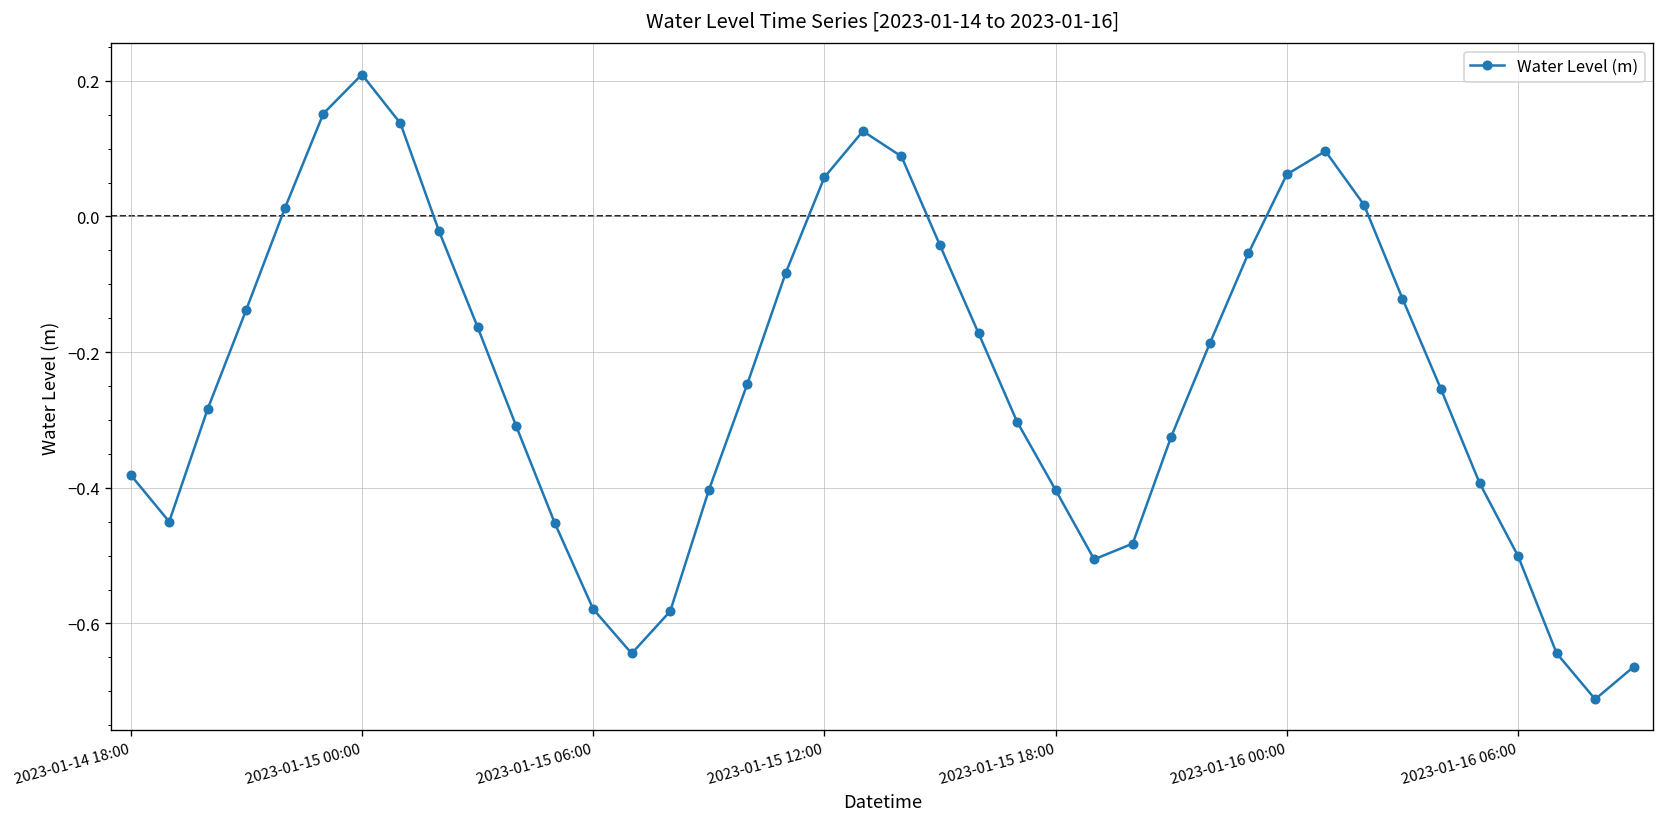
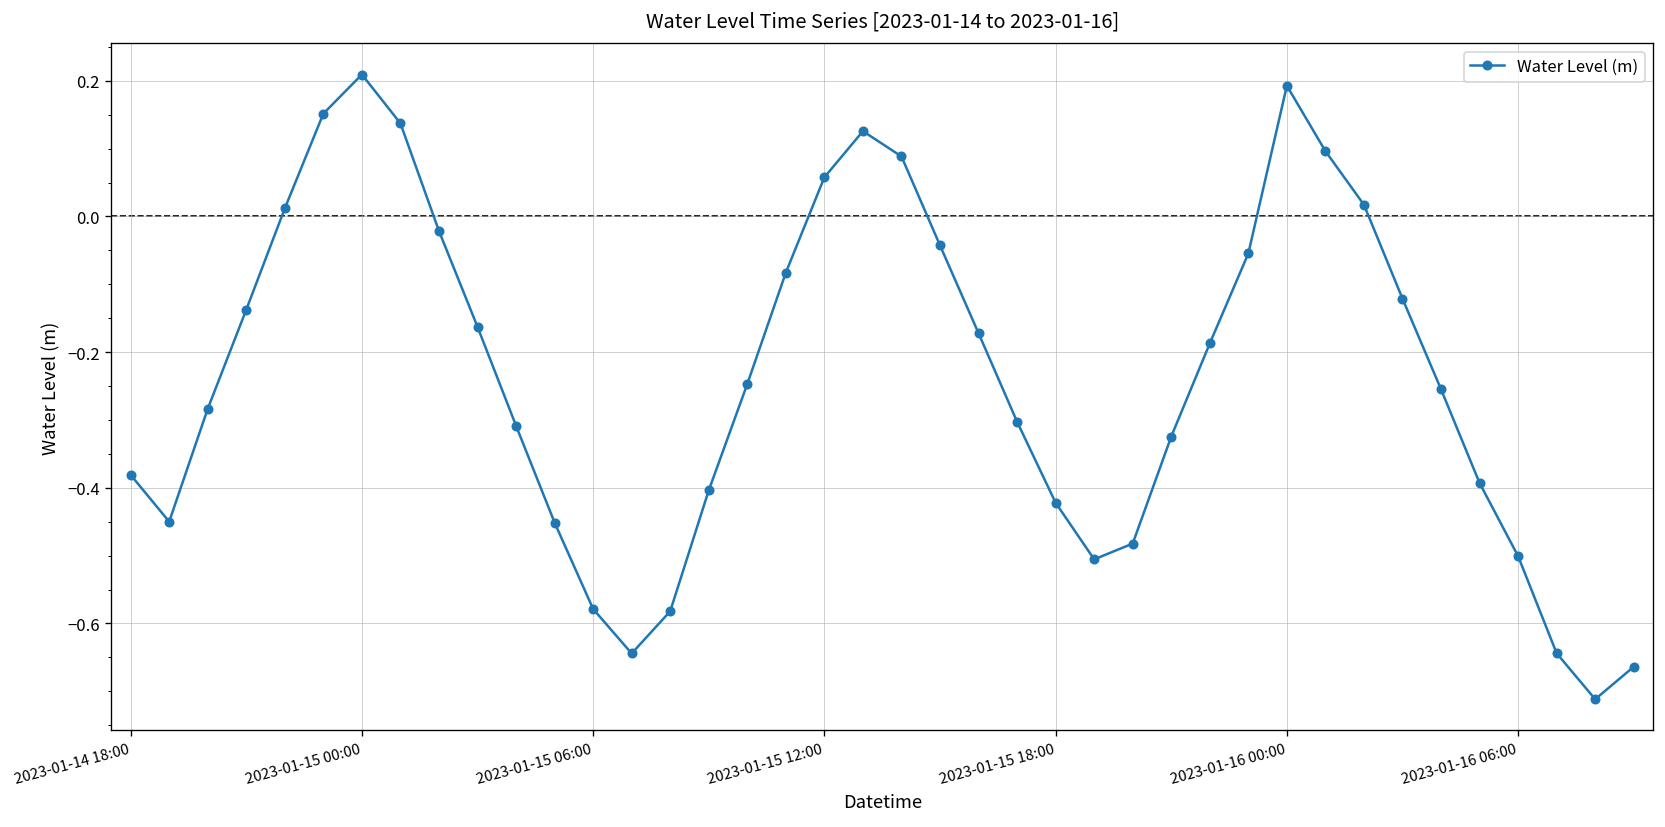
2023-01-15 18:00: -0.40 -> -0.42
2023-01-16 00:00: 0.06 -> 0.19
